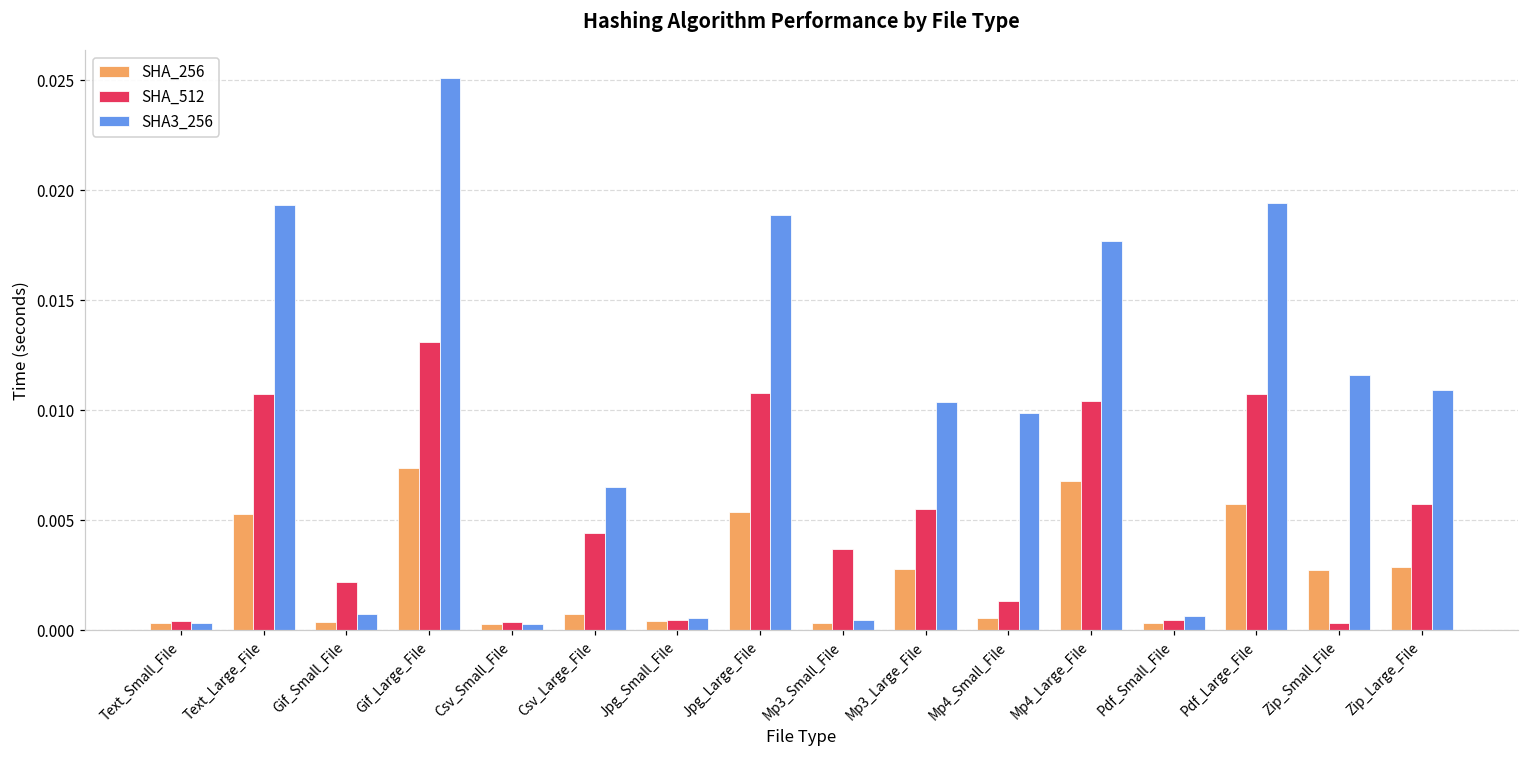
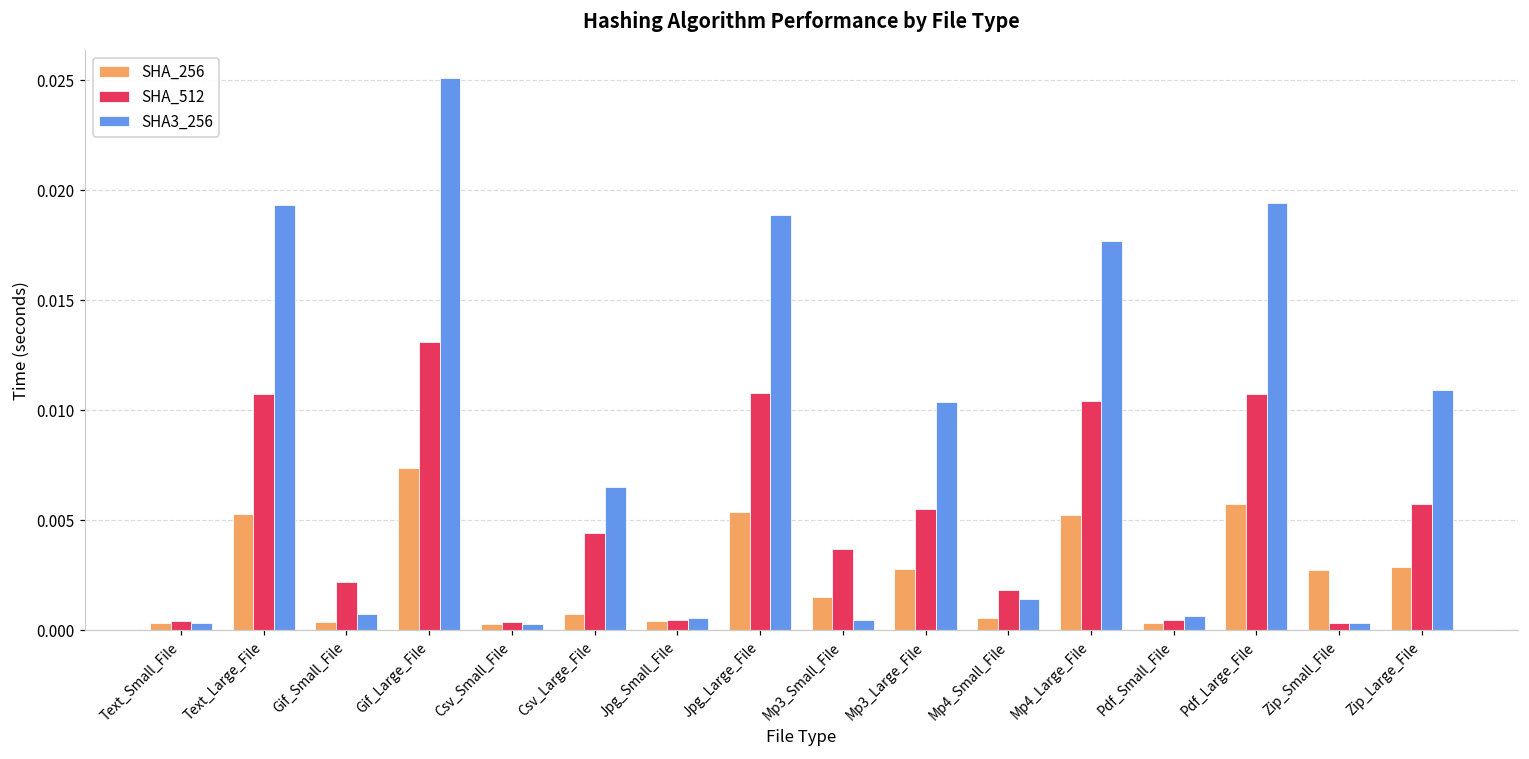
SHA_256, Mp3_Small_File: 0.0003 -> 0.0015
SHA_512, Mp4_Small_File: 0.0013 -> 0.0018
SHA3_256, Mp4_Small_File: 0.0098 -> 0.0014
SHA_256, Mp4_Large_File: 0.0068 -> 0.0052
SHA3_256, Zip_Small_File: 0.0116 -> 0.0003
